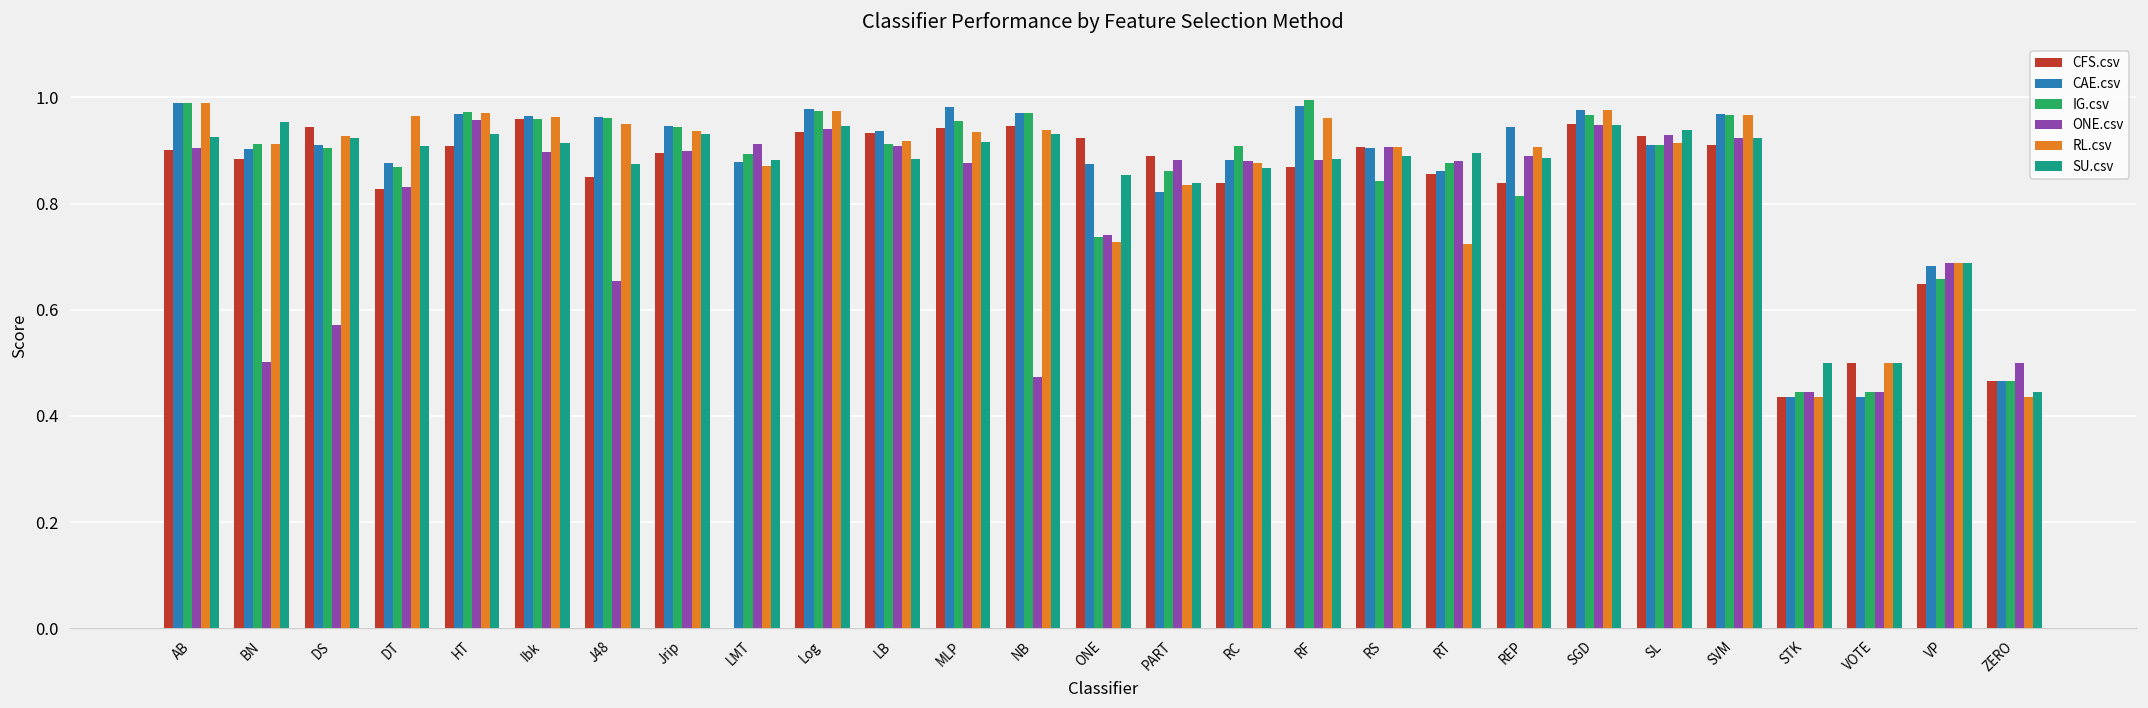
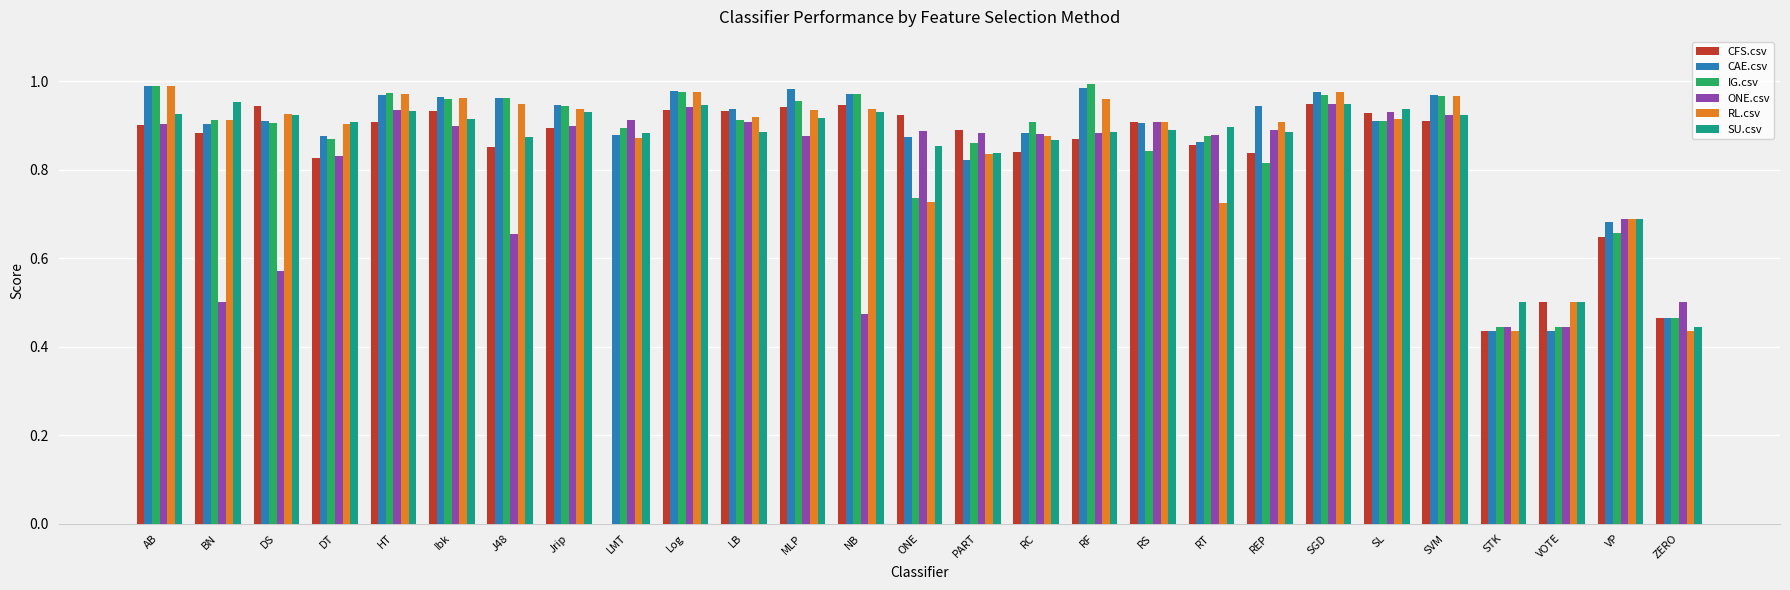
RL.csv, DT: 0.96 -> 0.90
ONE.csv, HT: 0.96 -> 0.94
CFS.csv, Ibk: 0.96 -> 0.93
ONE.csv, ONE: 0.74 -> 0.89
